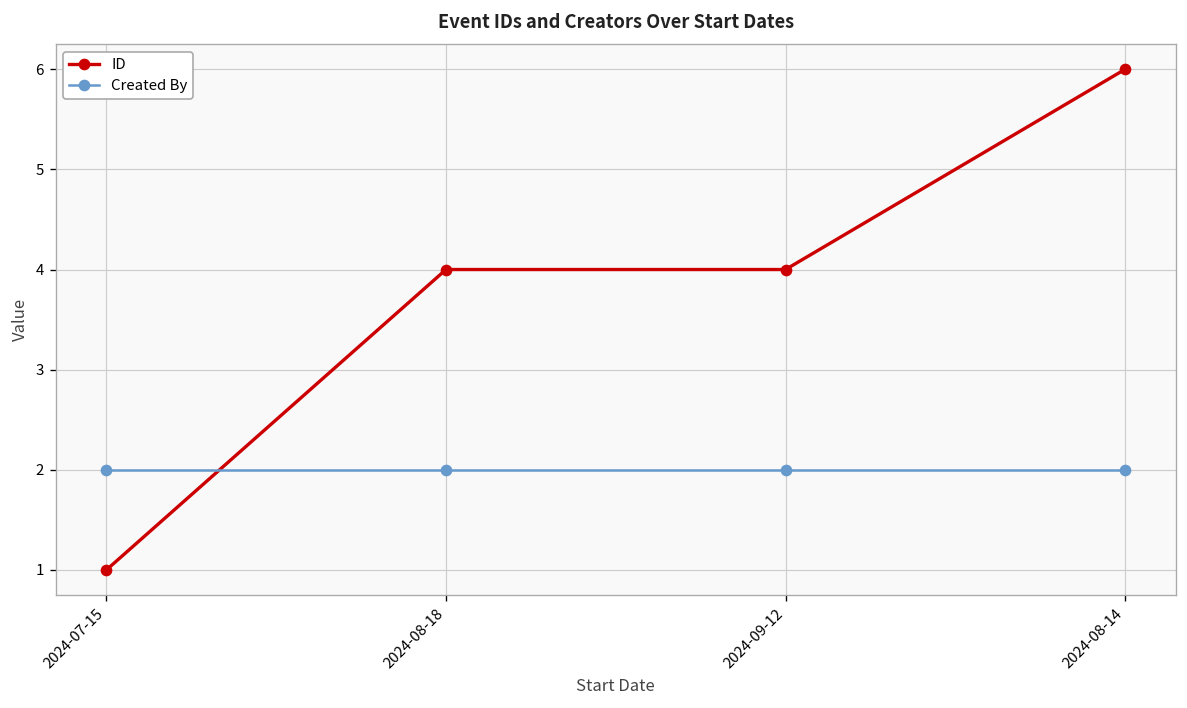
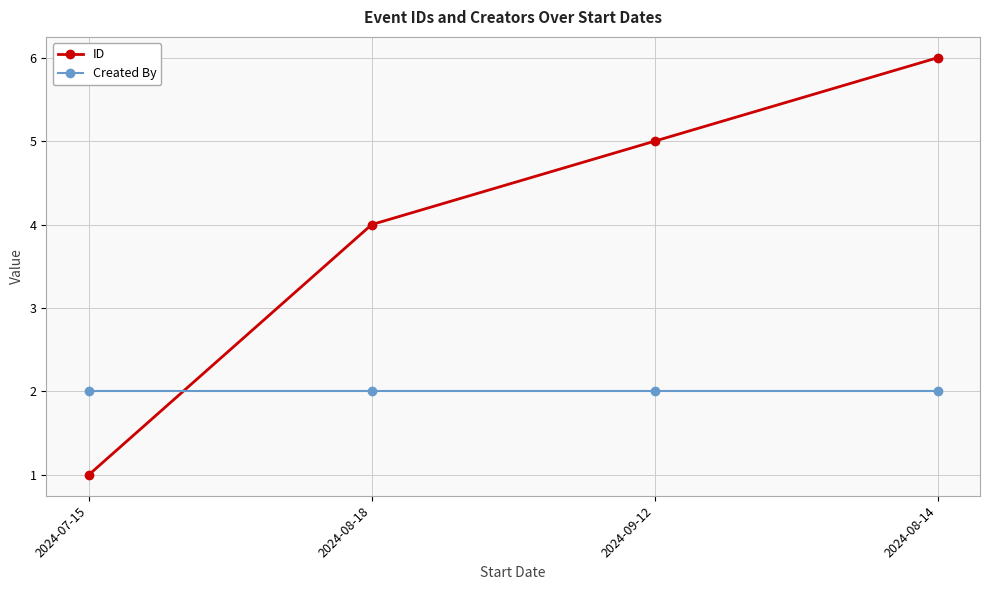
ID, 2024-09-12: 4 -> 5
